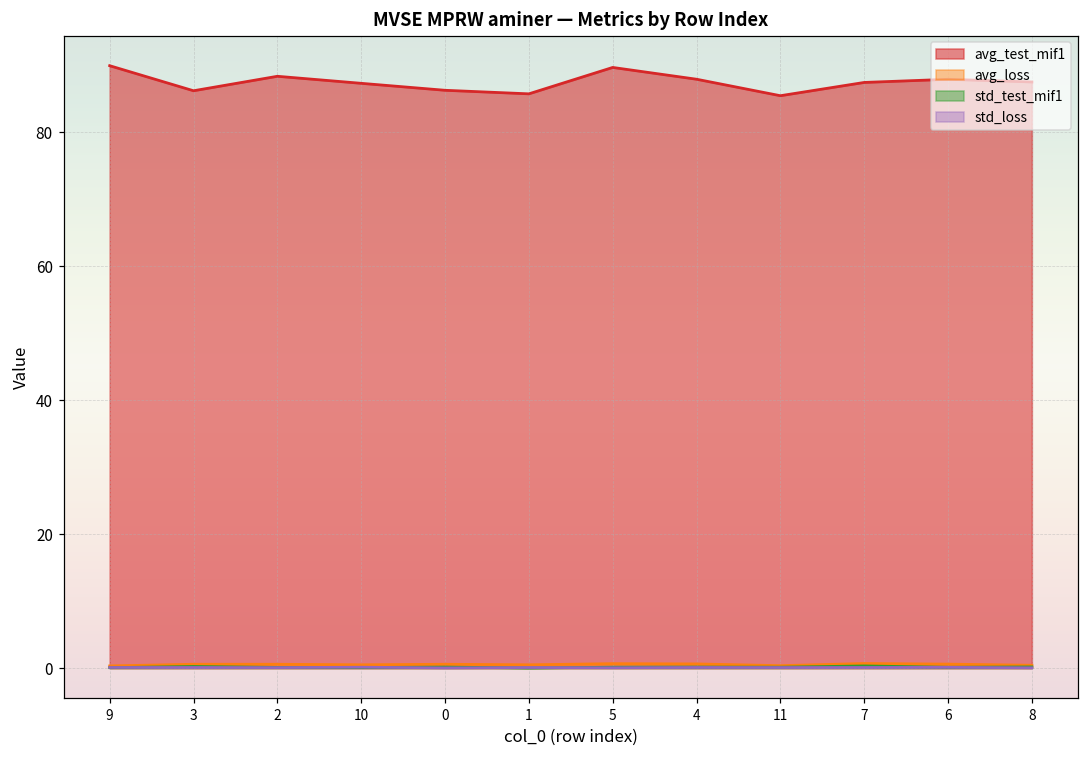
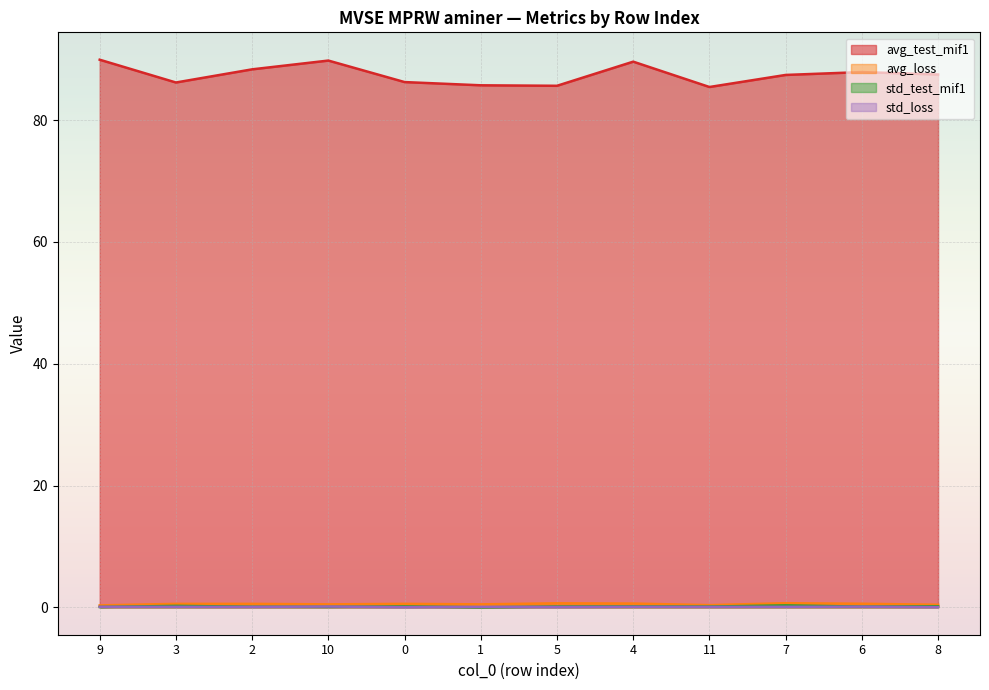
avg_test_mif1, 10: 87 -> 90
avg_test_mif1, 5: 90 -> 86
avg_test_mif1, 4: 88 -> 90
